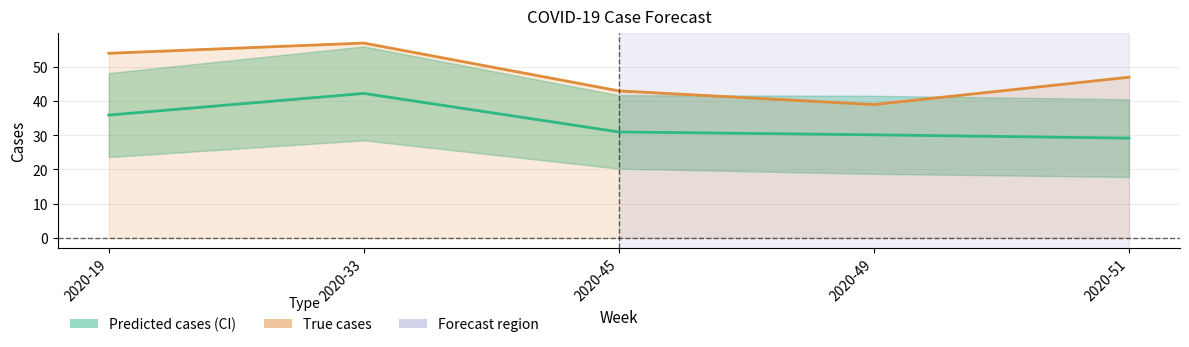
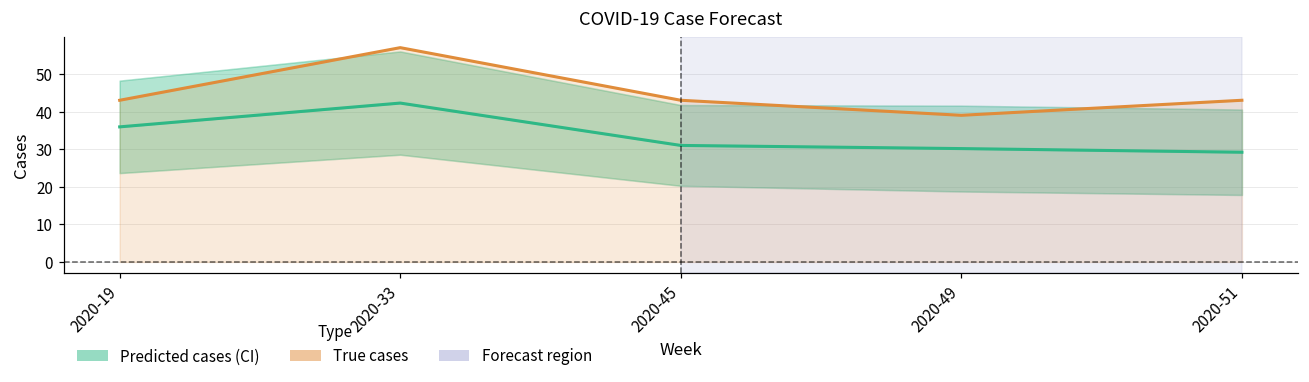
True cases, 2020-19: 54 -> 43
True cases, 2020-51: 47 -> 43
